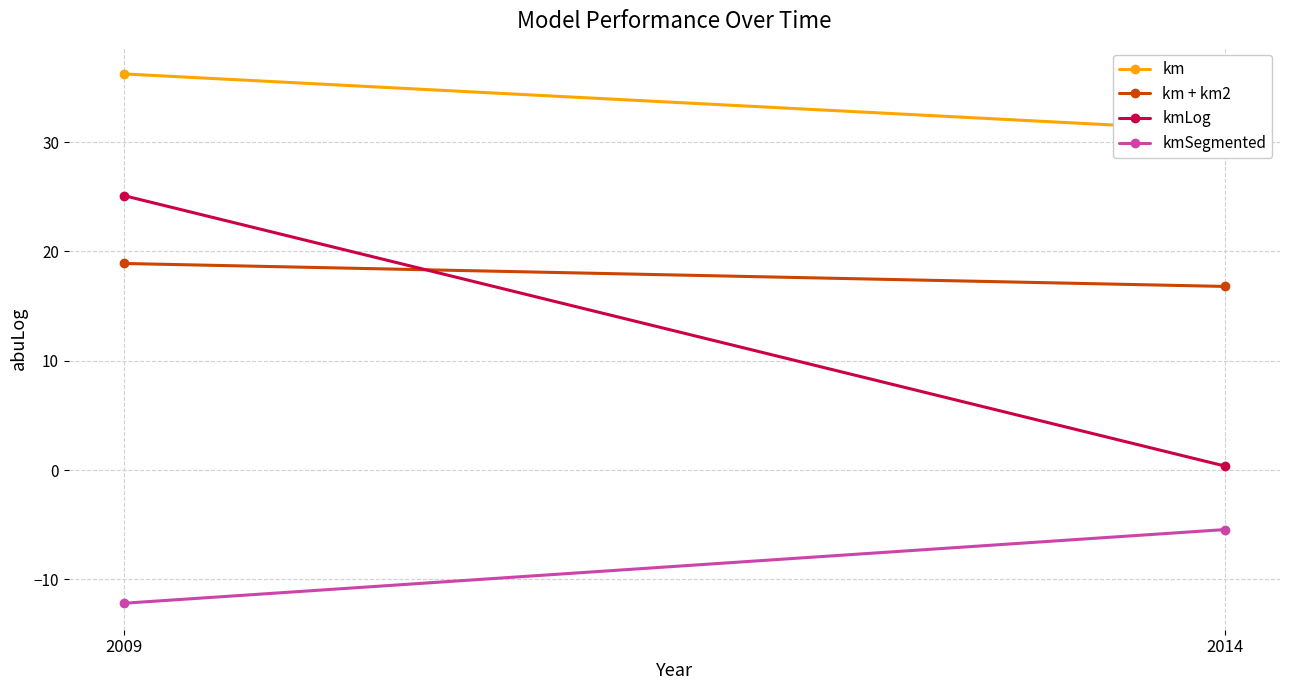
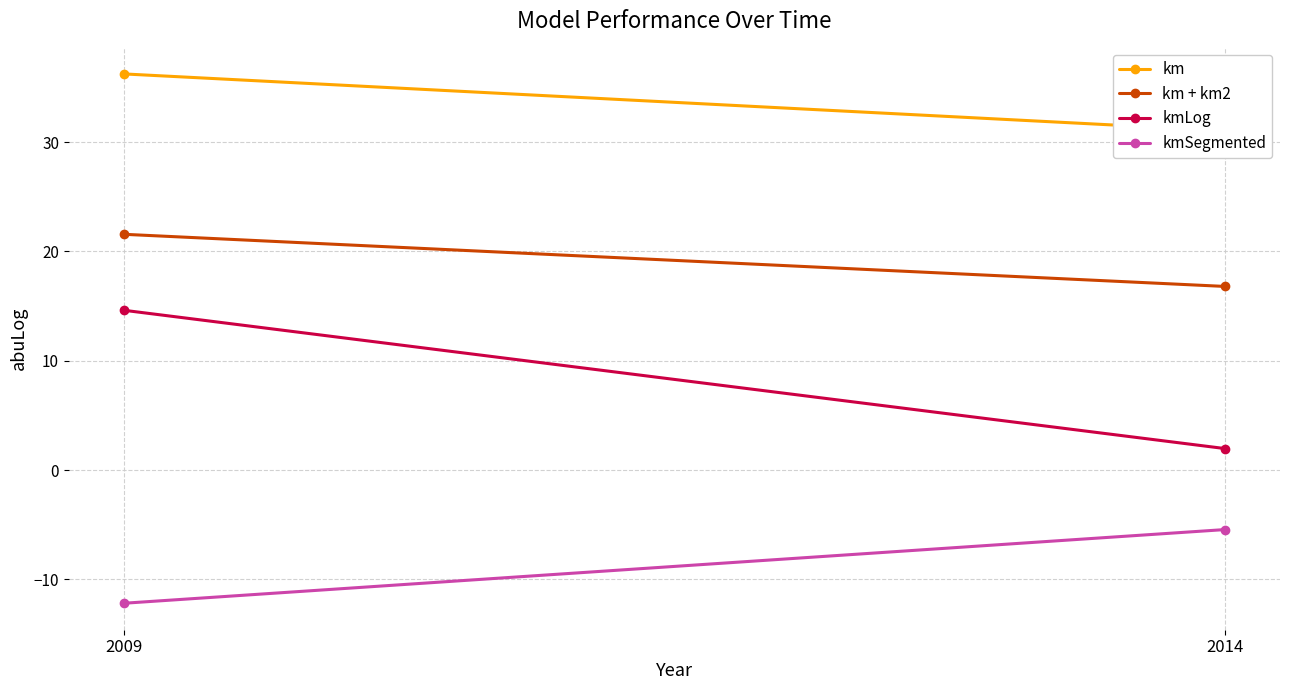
km + km2, 2009: 18.9 -> 21.6
kmLog, 2009: 25.1 -> 14.6
kmLog, 2014: 0.4 -> 2.0
